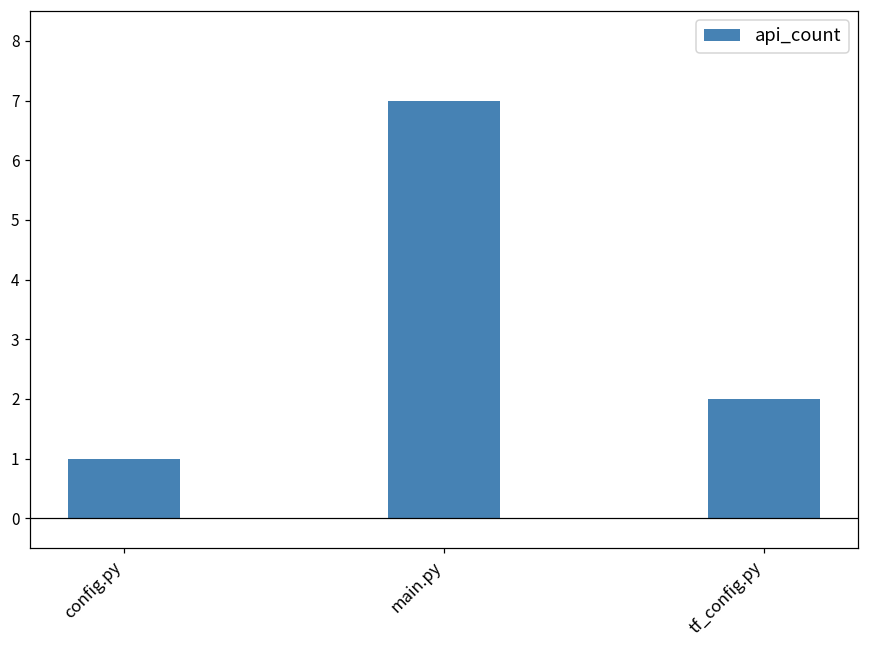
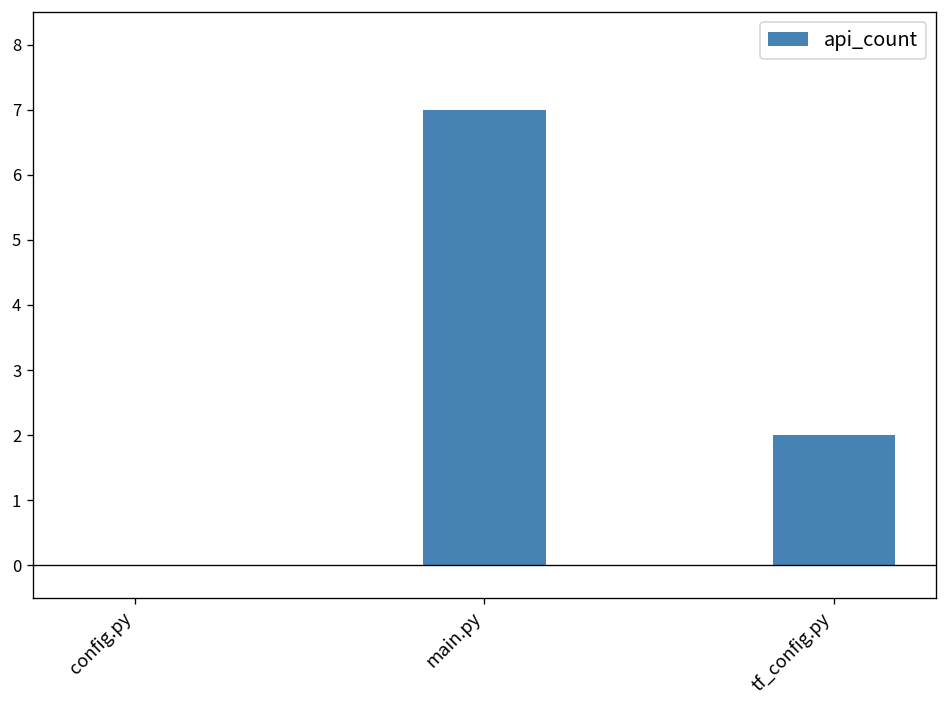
config.py: 1 -> 0
